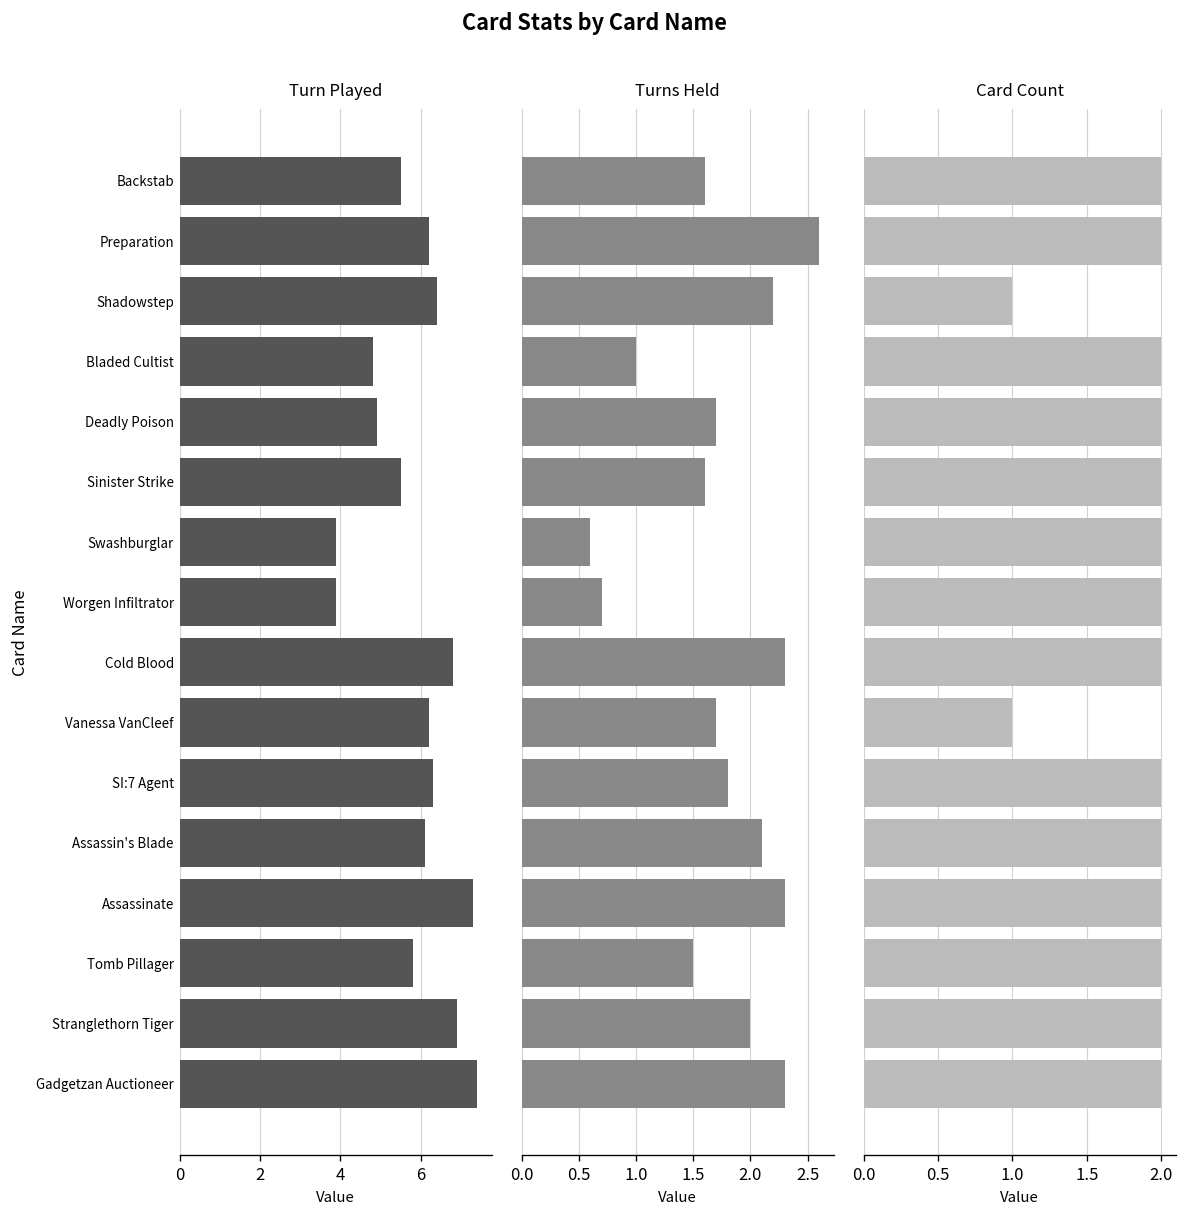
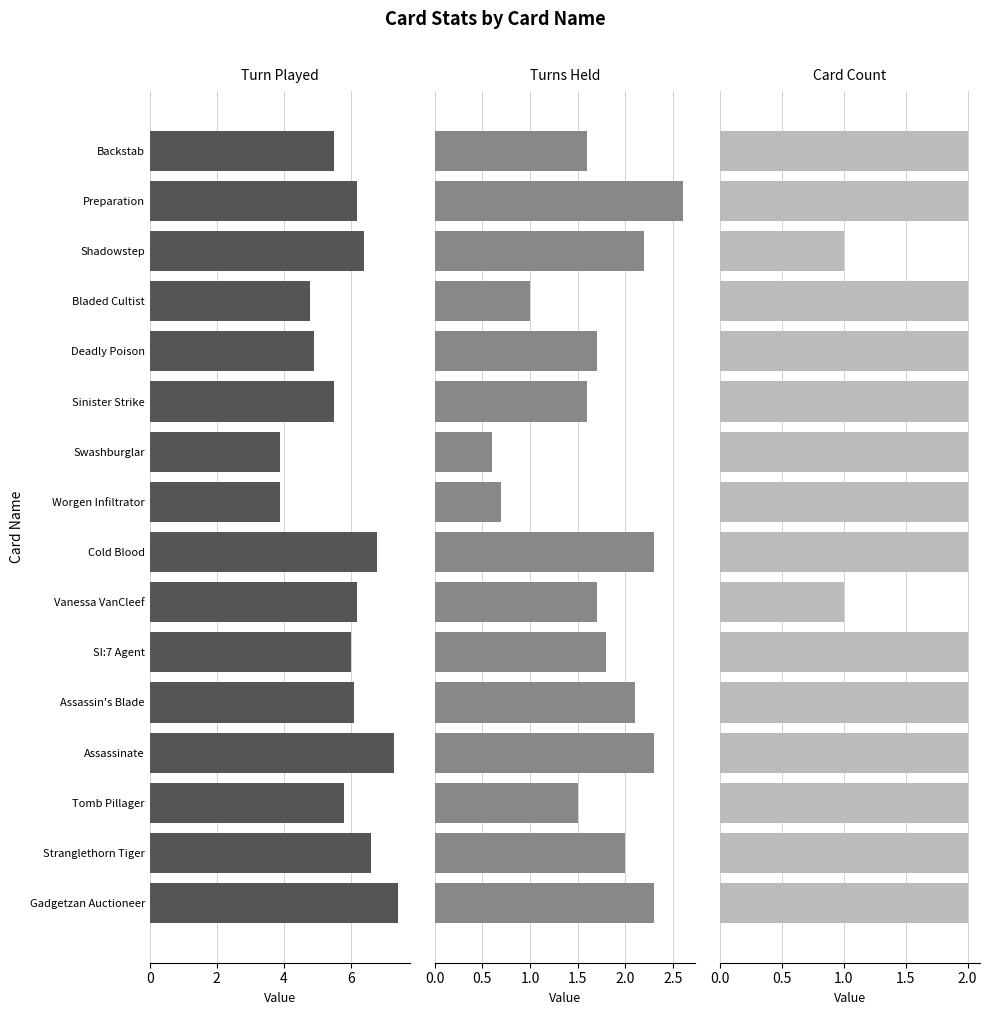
Turn Played, SI:7 Agent: 6.3 -> 6.0
Turn Played, Stranglethorn Tiger: 6.9 -> 6.6
